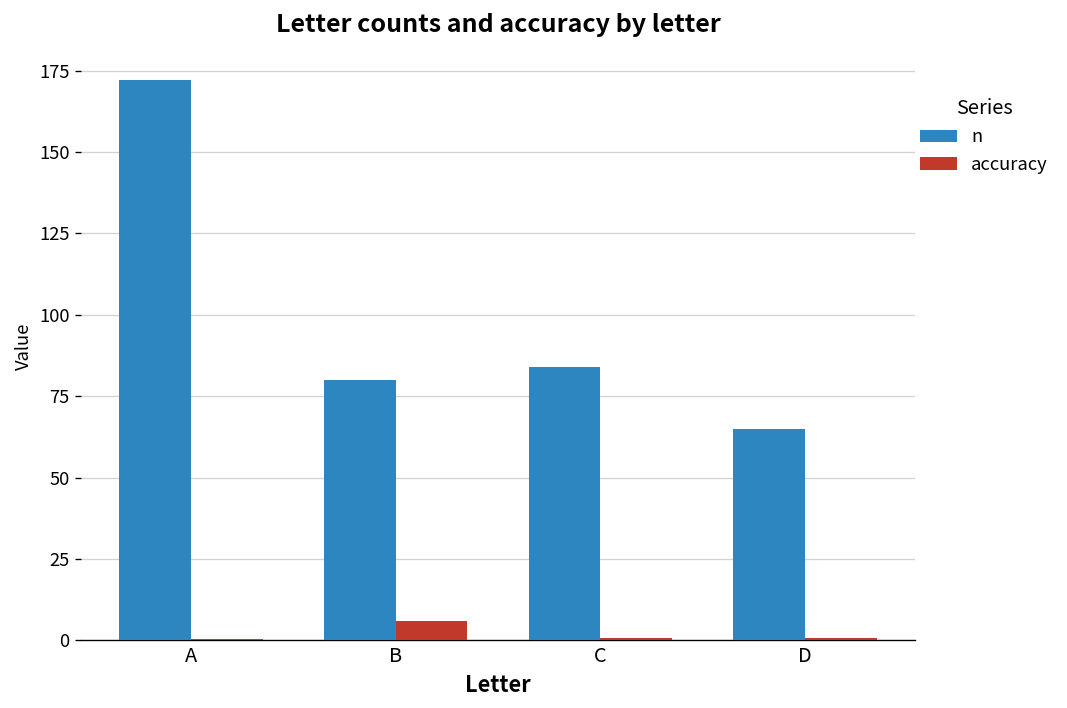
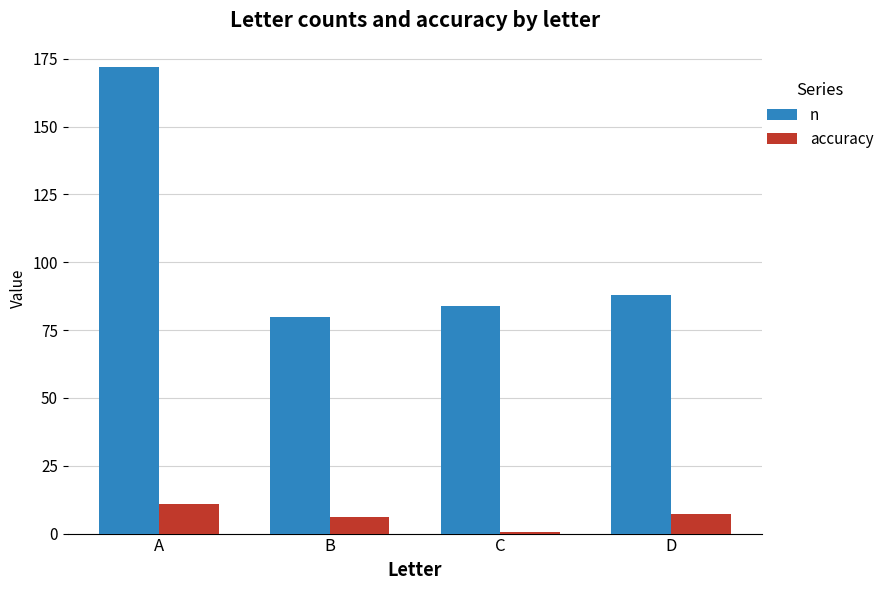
accuracy, A: 0 -> 11
n, D: 65 -> 88
accuracy, D: 1 -> 7
